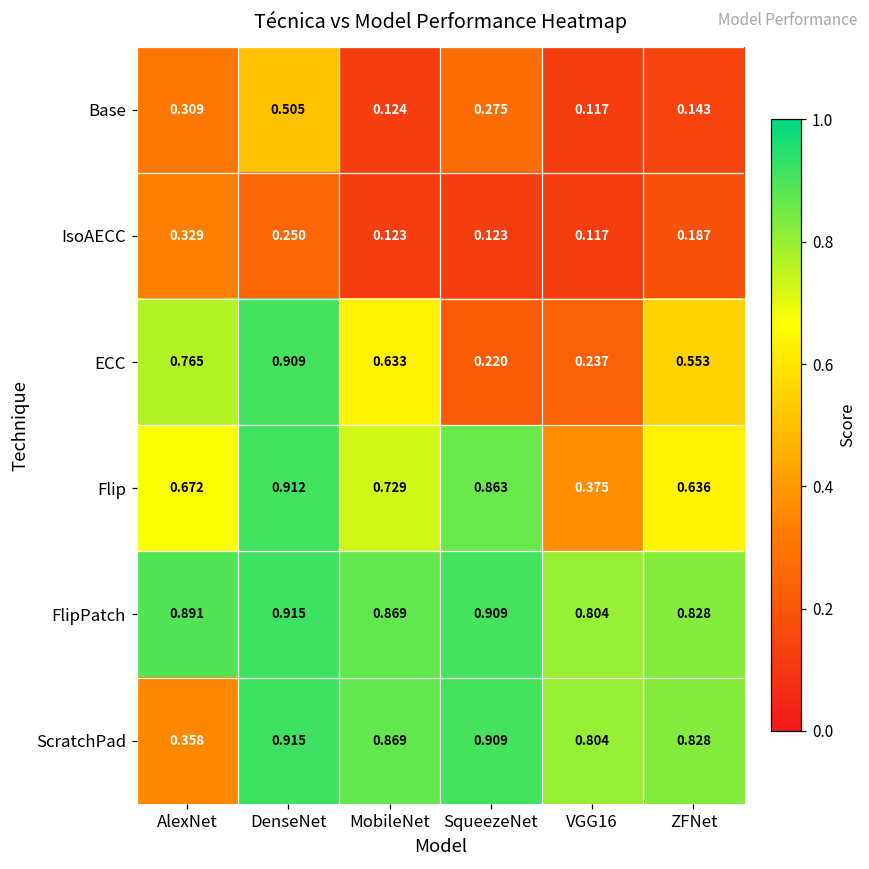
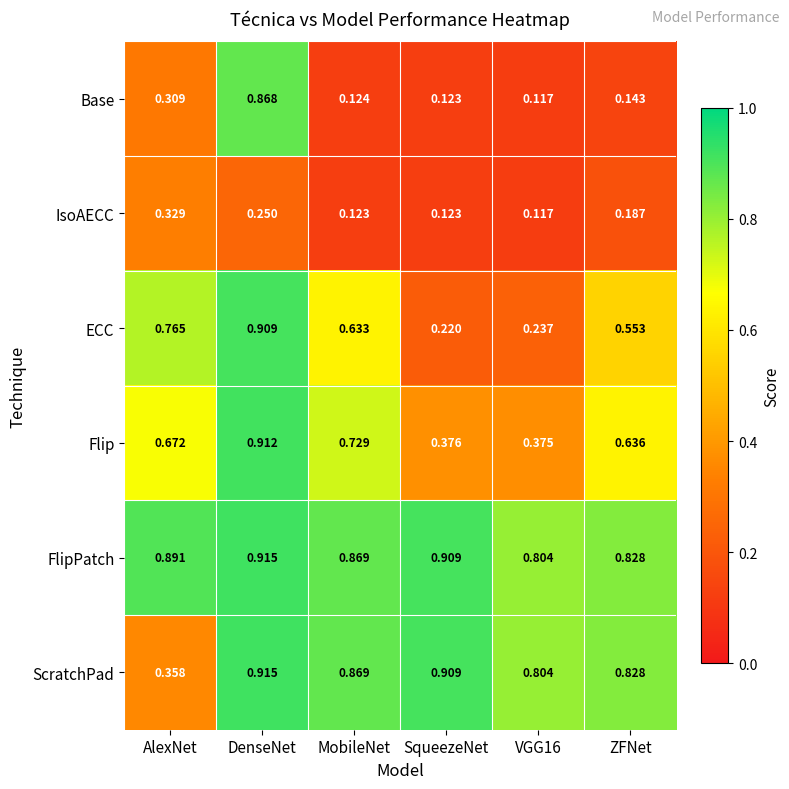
Base, DenseNet: 0.505 -> 0.868
Base, SqueezeNet: 0.275 -> 0.123
Flip, SqueezeNet: 0.863 -> 0.376
